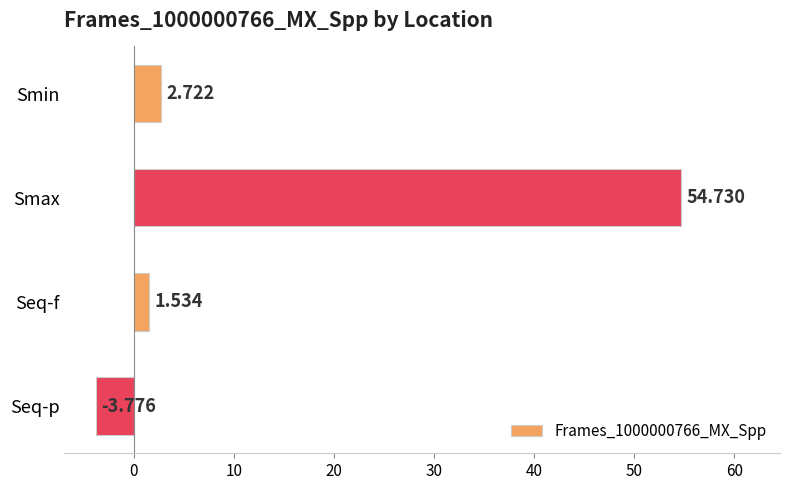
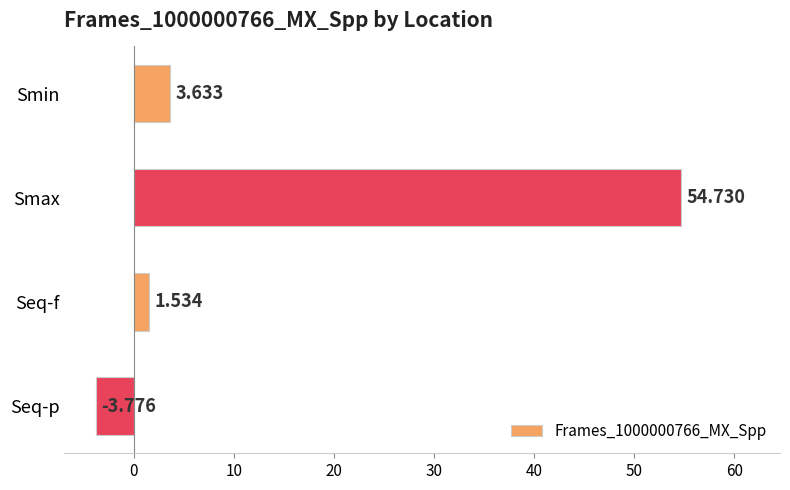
Smin: 2.722 -> 3.633
